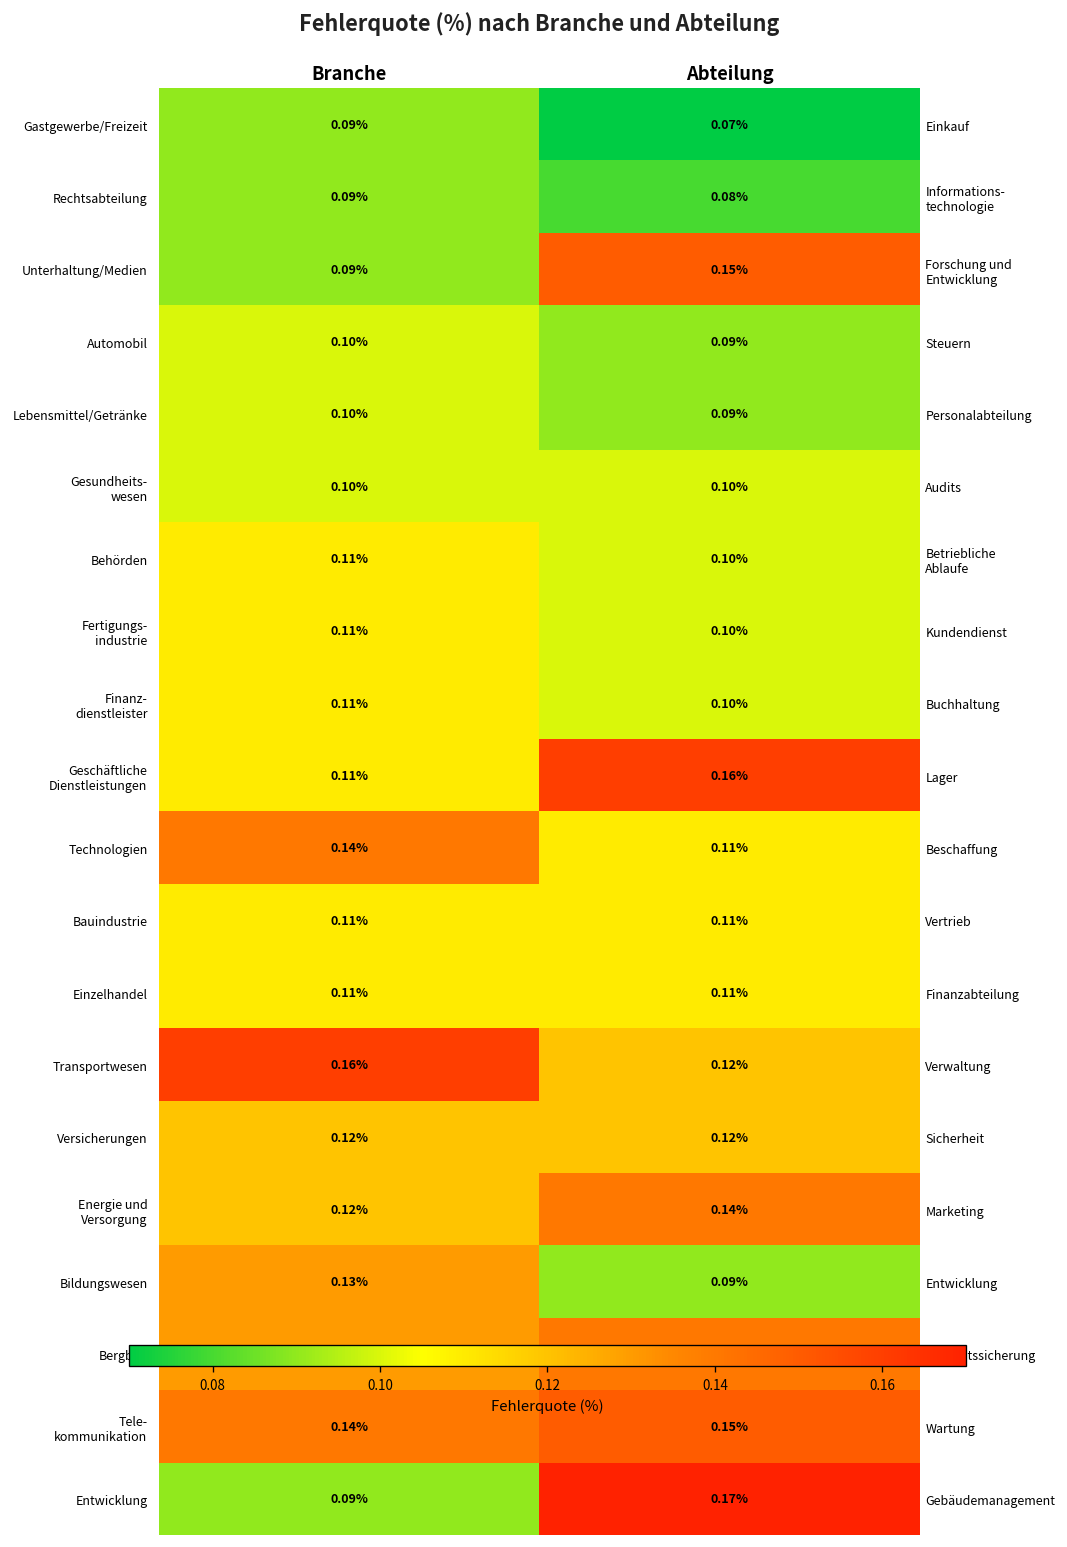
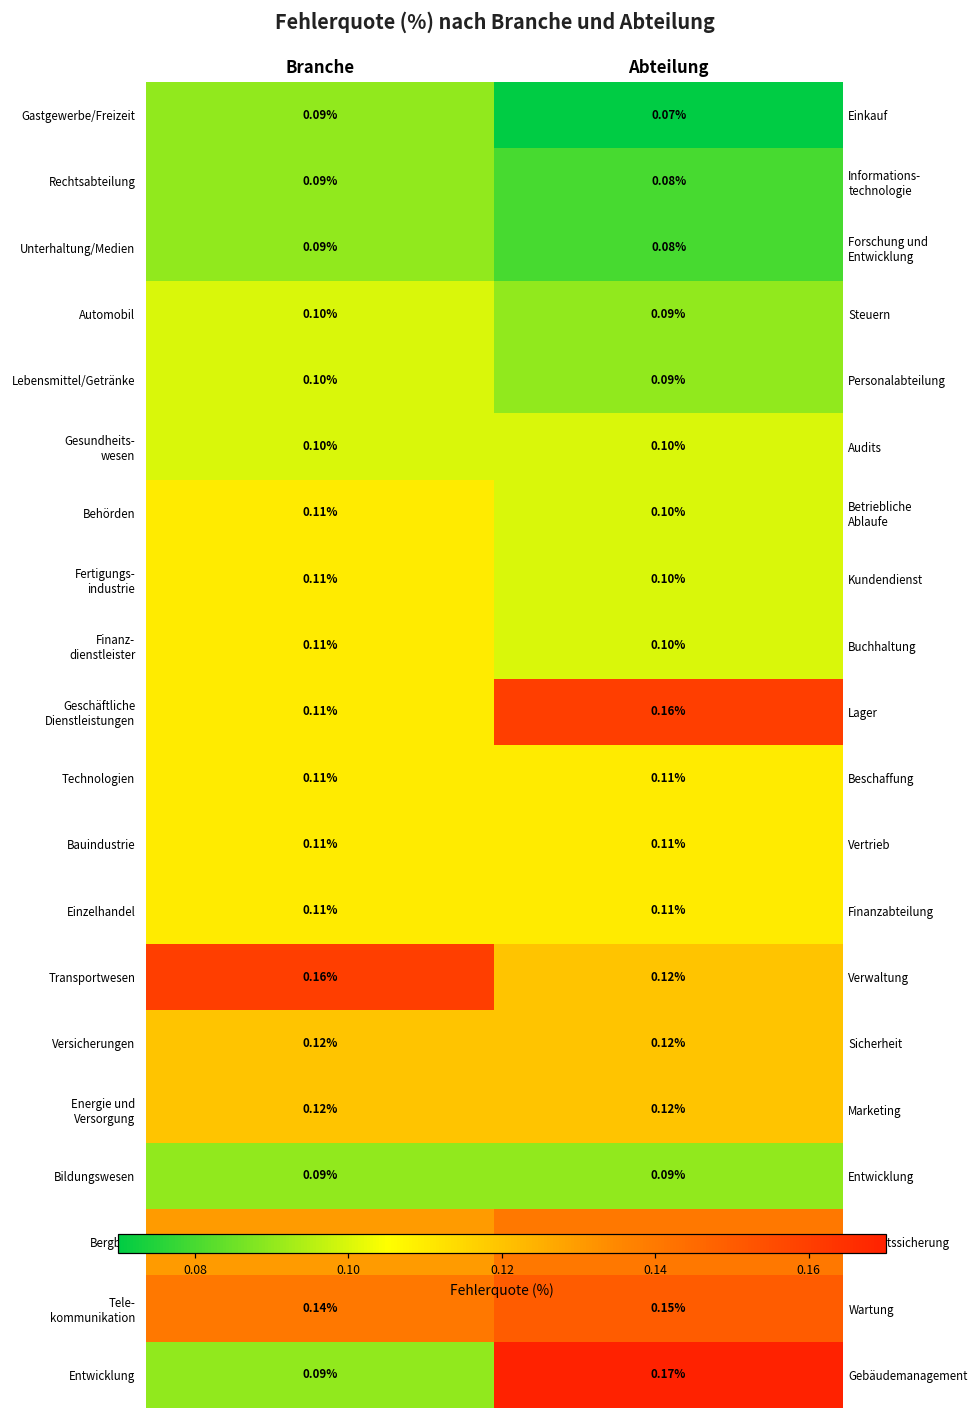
Unterhaltung/Medien, Abteilung: 0.15% -> 0.08%
Technologien, Branche: 0.14% -> 0.11%
Energie und Versorgung, Abteilung: 0.14% -> 0.12%
Bildungswesen, Branche: 0.13% -> 0.09%
